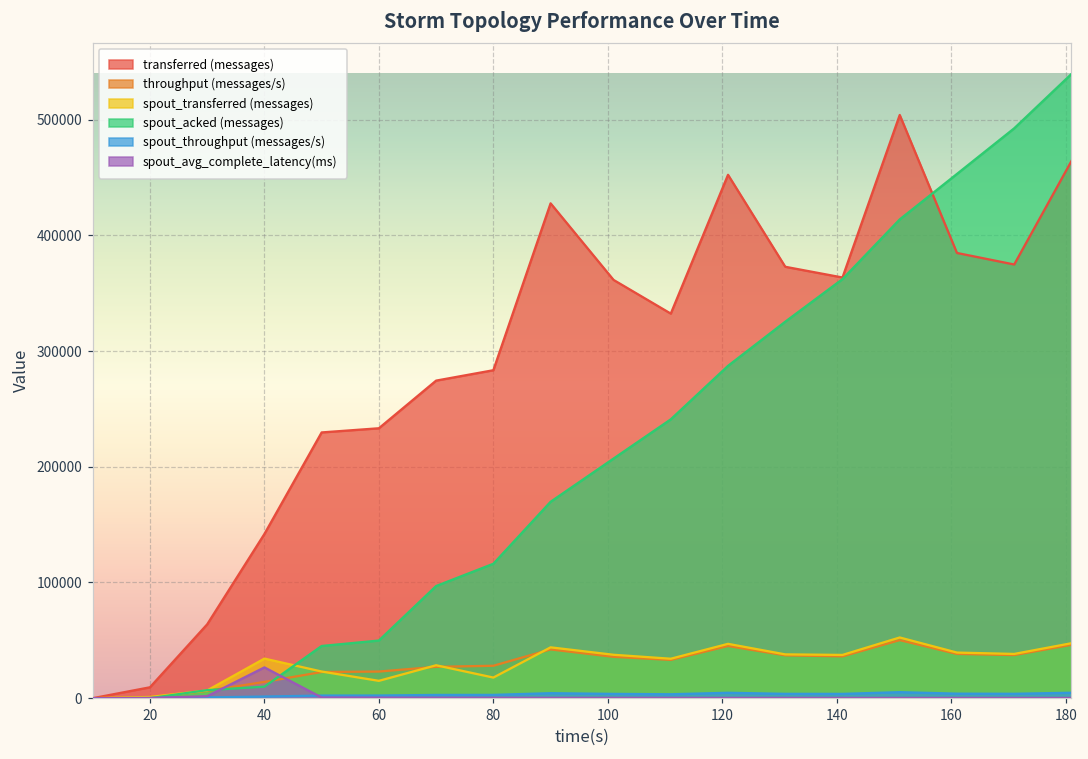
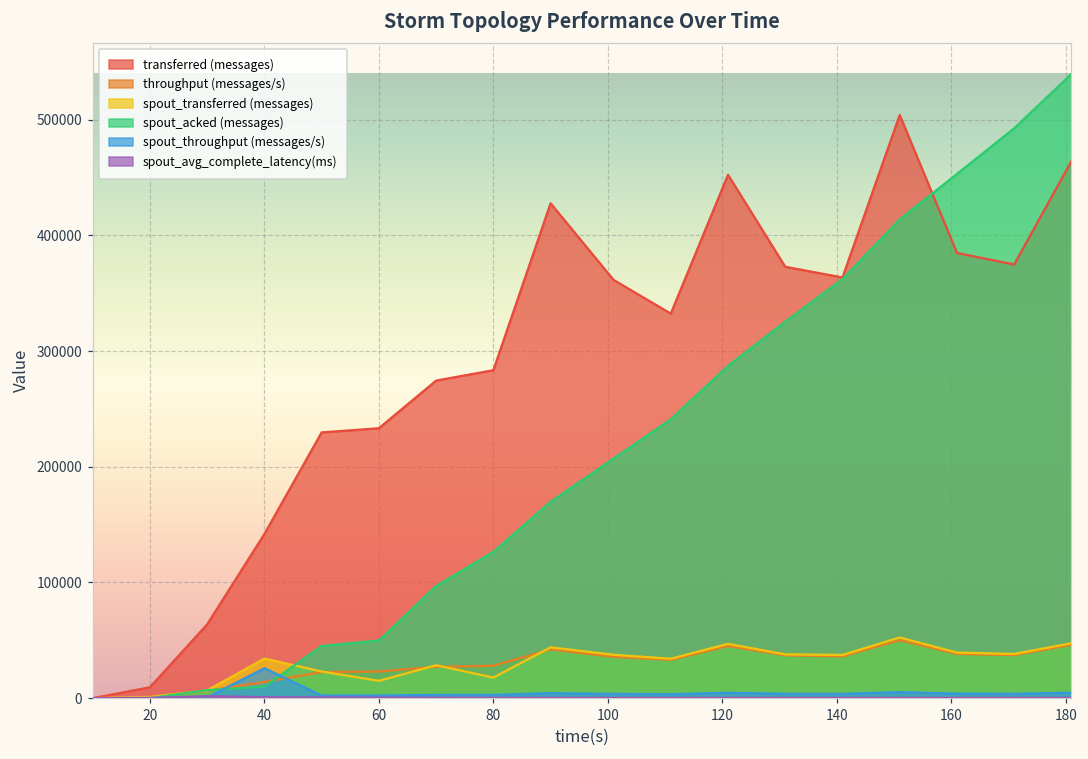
spout_throughput (messages/s), 40: 1000 -> 26000
spout_avg_complete_latency(ms), 40: 27000 -> 1000
spout_acked (messages), 80: 116000 -> 126000
